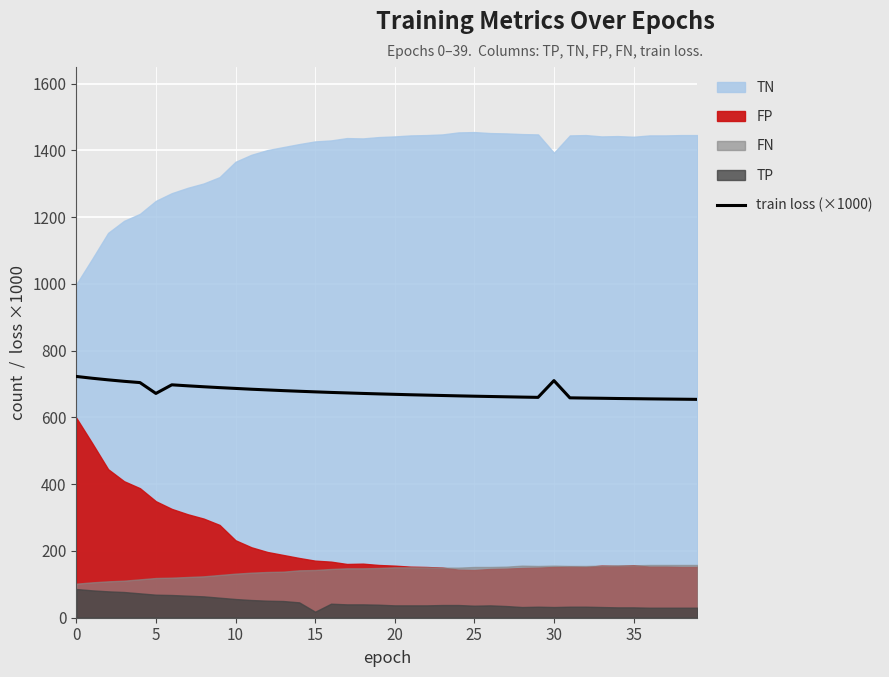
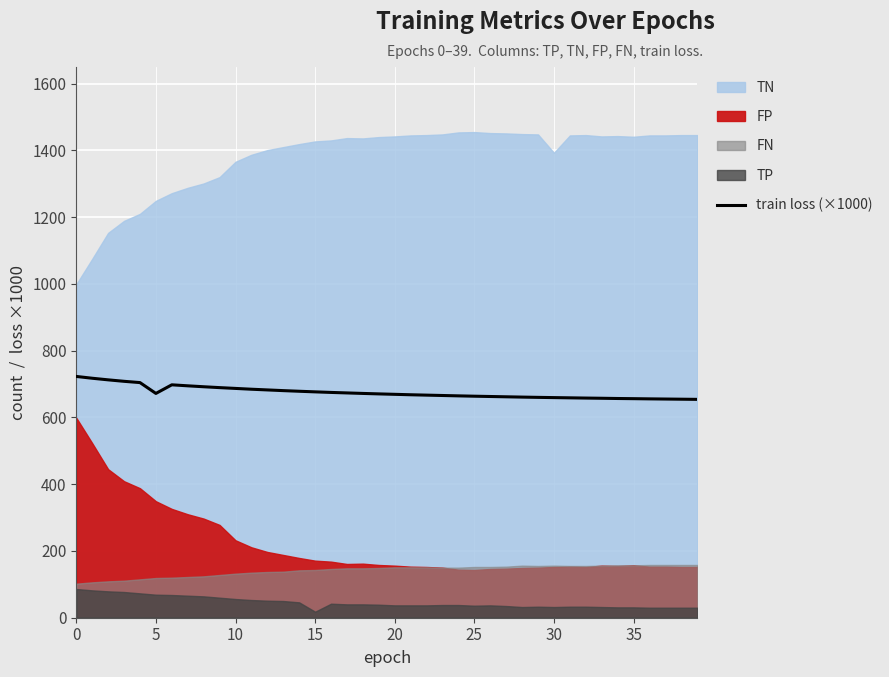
train loss (×1000), 30: 710 -> 660
